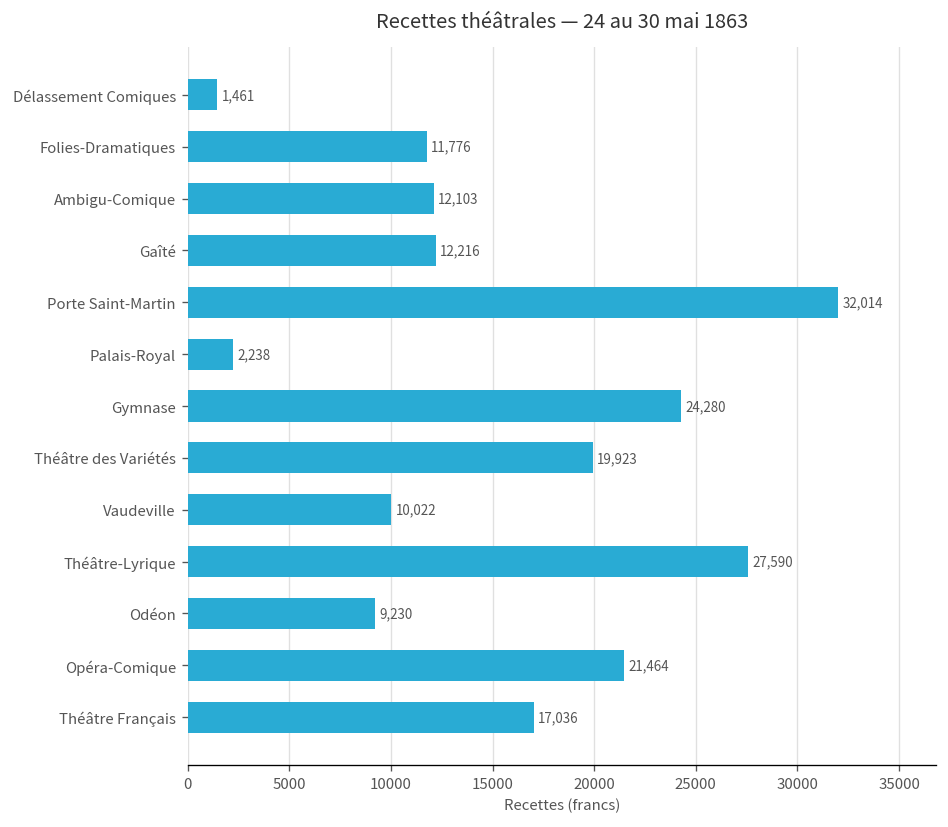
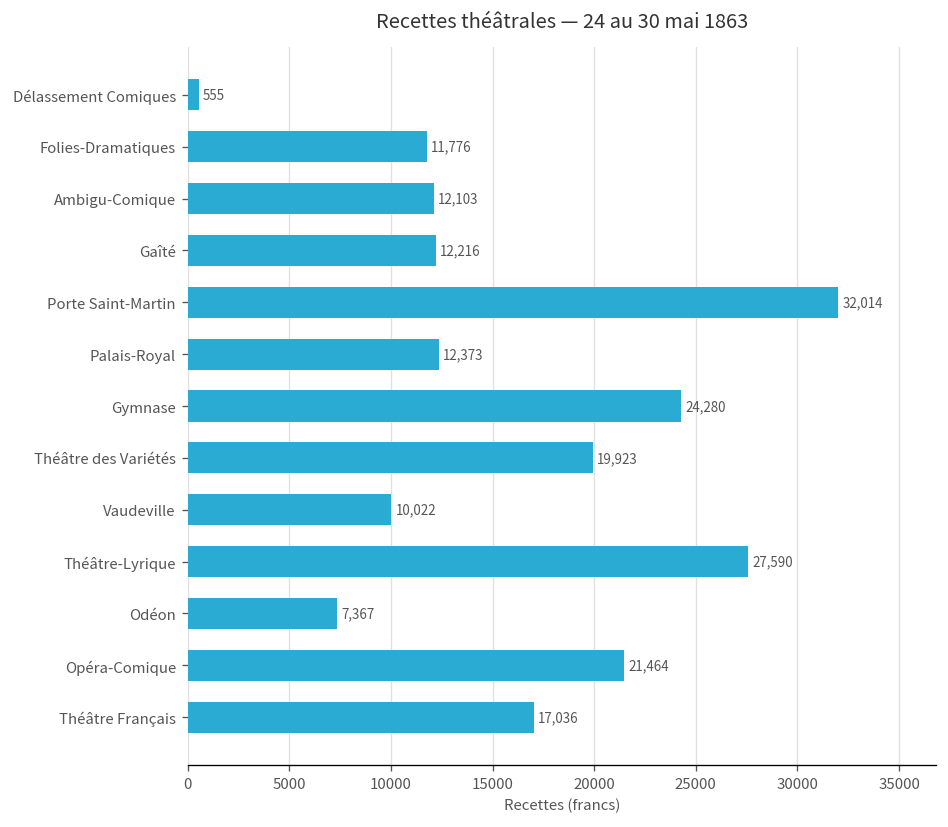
Délassement Comiques: 1,461 -> 555
Palais-Royal: 2,238 -> 12,373
Odéon: 9,230 -> 7,367
